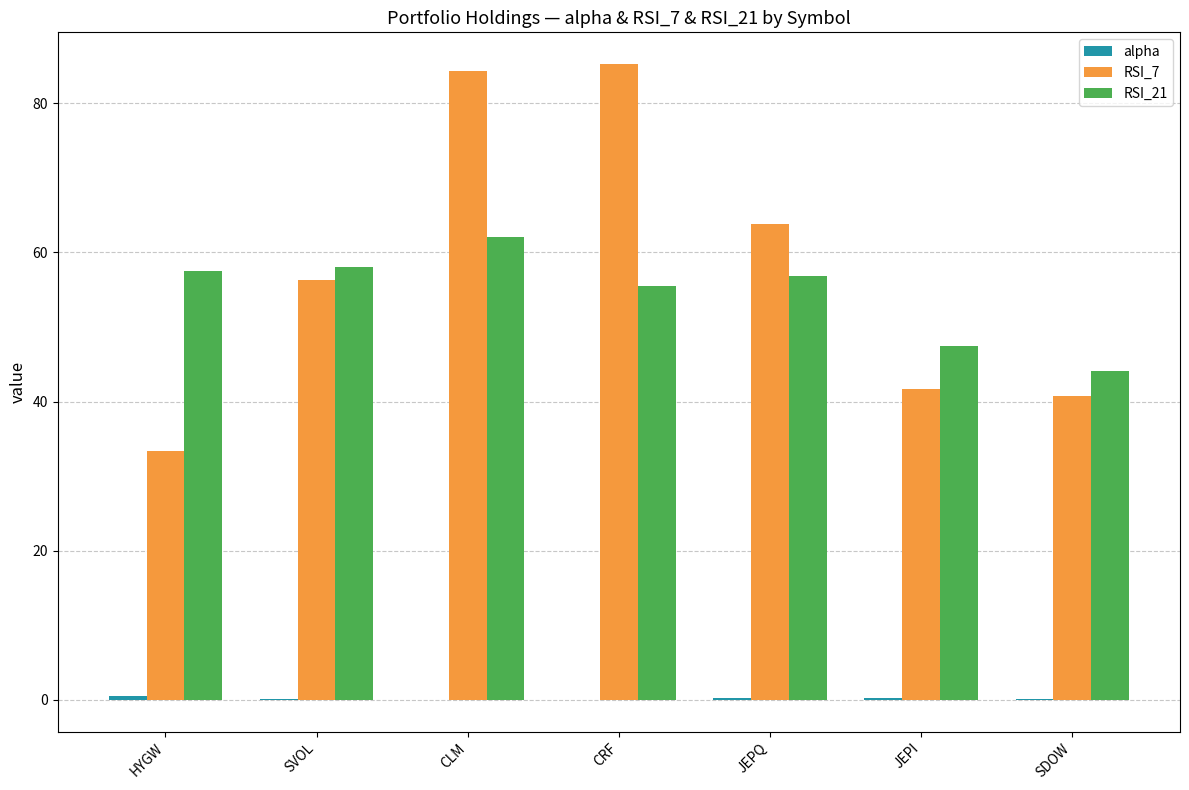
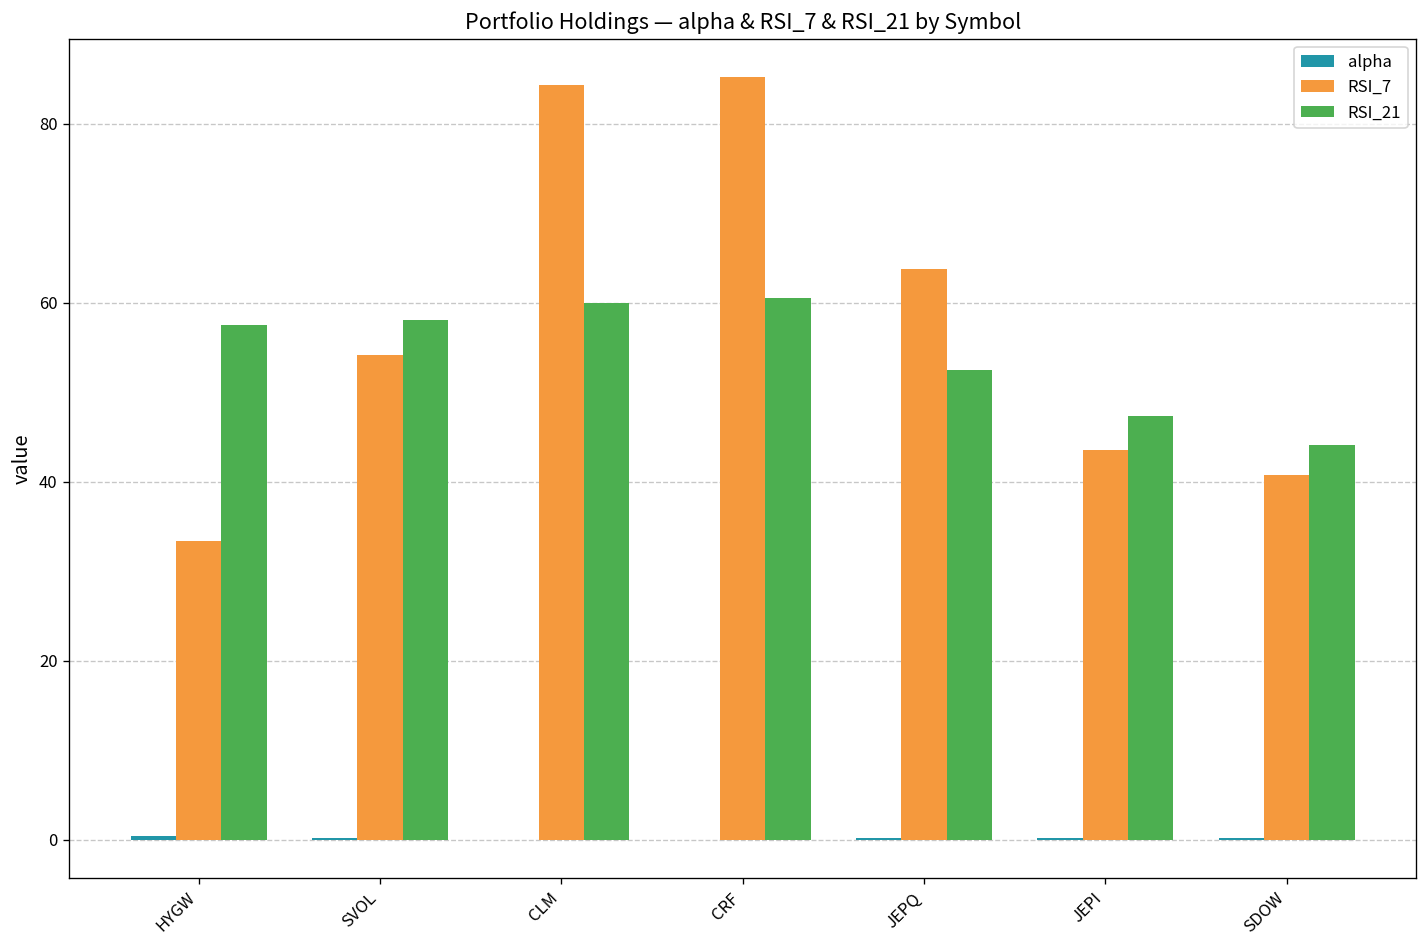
RSI_7, SVOL: 56 -> 54
RSI_21, CLM: 62 -> 60
RSI_21, CRF: 55 -> 61
RSI_21, JEPQ: 57 -> 53
RSI_7, JEPI: 42 -> 44
